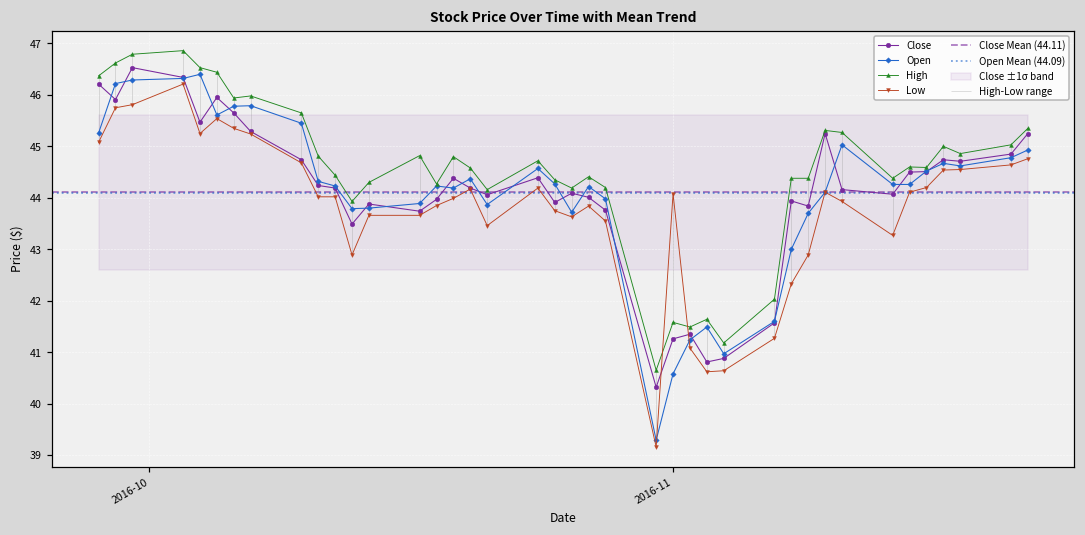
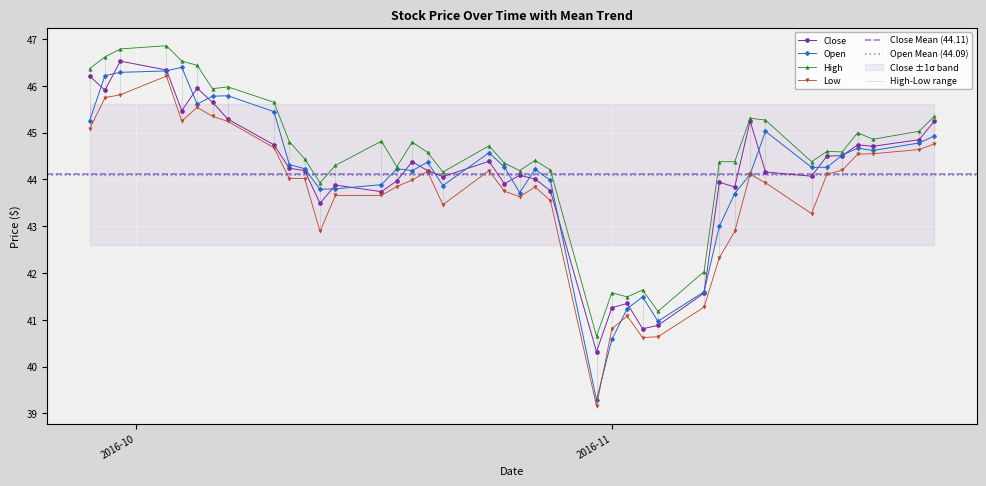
Low, 2016-11: 44.1 -> 40.8
